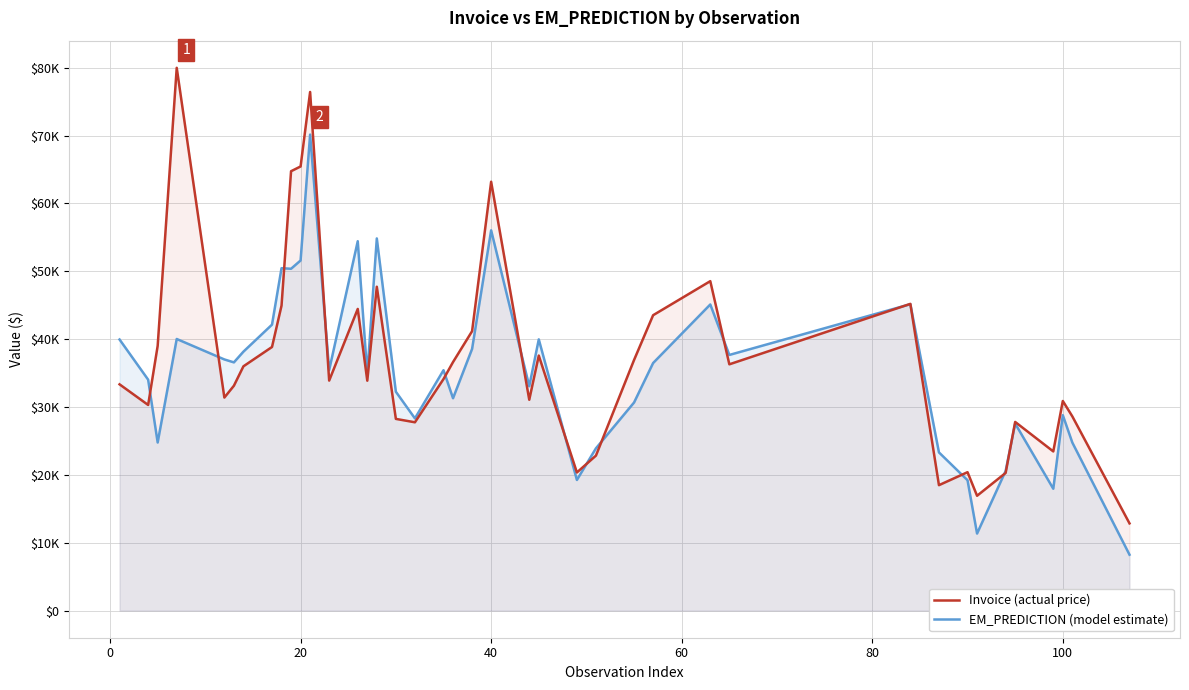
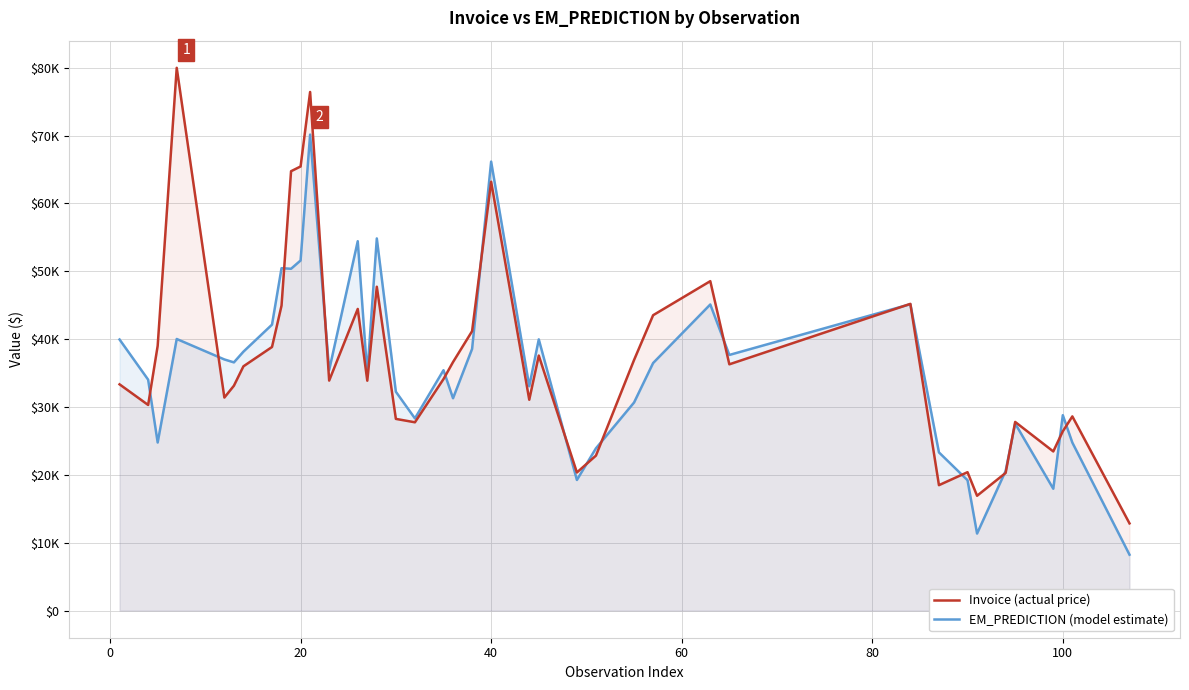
EM_PREDICTION (model estimate), 40: $56000 -> $66000
Invoice (actual price), 100: $31000 -> $26000
